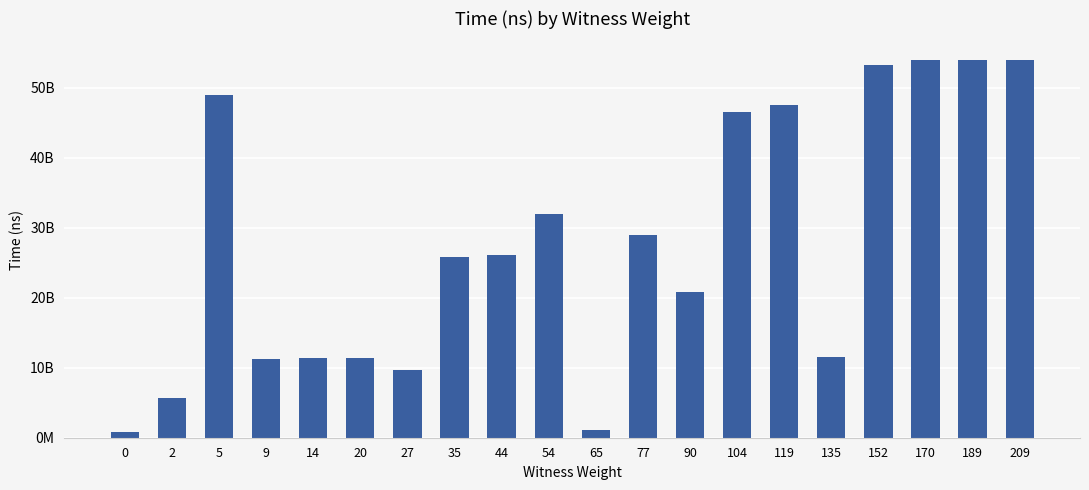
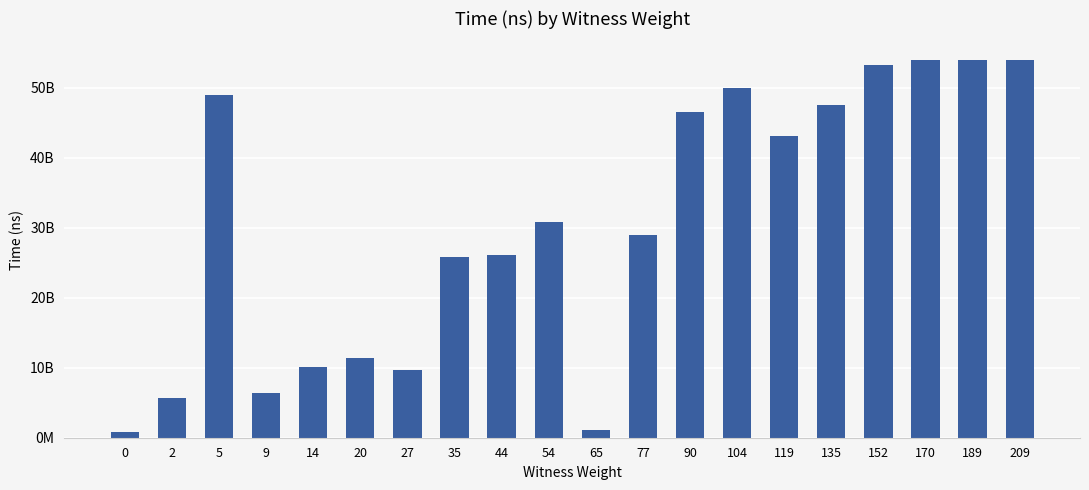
9: 11000000000 -> 6000000000
14: 11000000000 -> 10000000000
54: 32000000000 -> 31000000000
90: 21000000000 -> 46000000000
104: 46000000000 -> 50000000000
119: 48000000000 -> 43000000000
135: 12000000000 -> 48000000000
